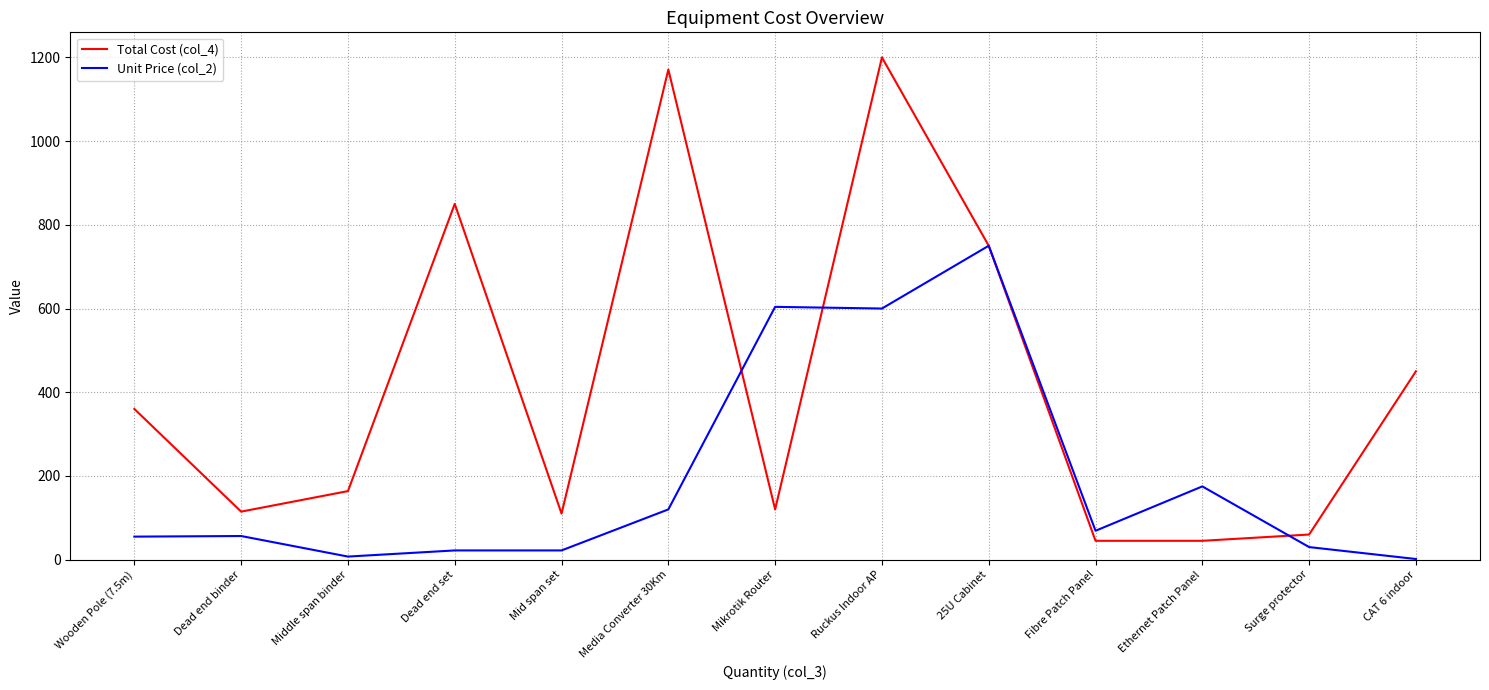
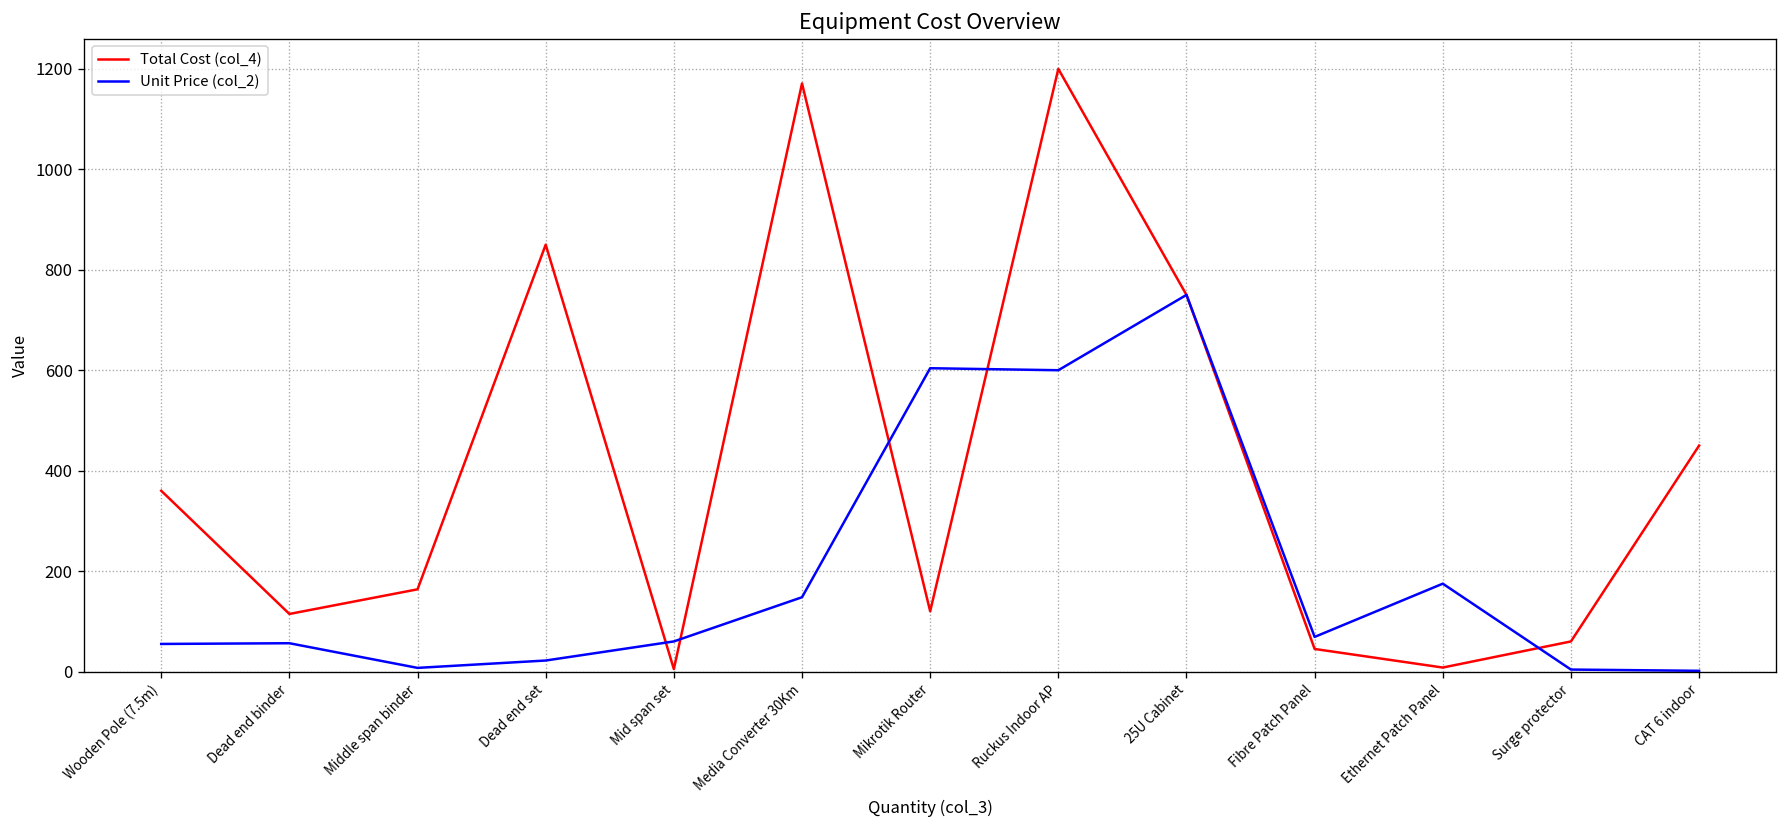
Total Cost (col_4), Mid span set: 110 -> 10
Unit Price (col_2), Mid span set: 20 -> 60
Unit Price (col_2), Media Converter 30Km: 120 -> 150
Total Cost (col_4), Ethernet Patch Panel: 50 -> 10
Unit Price (col_2), Surge protector: 30 -> 0
